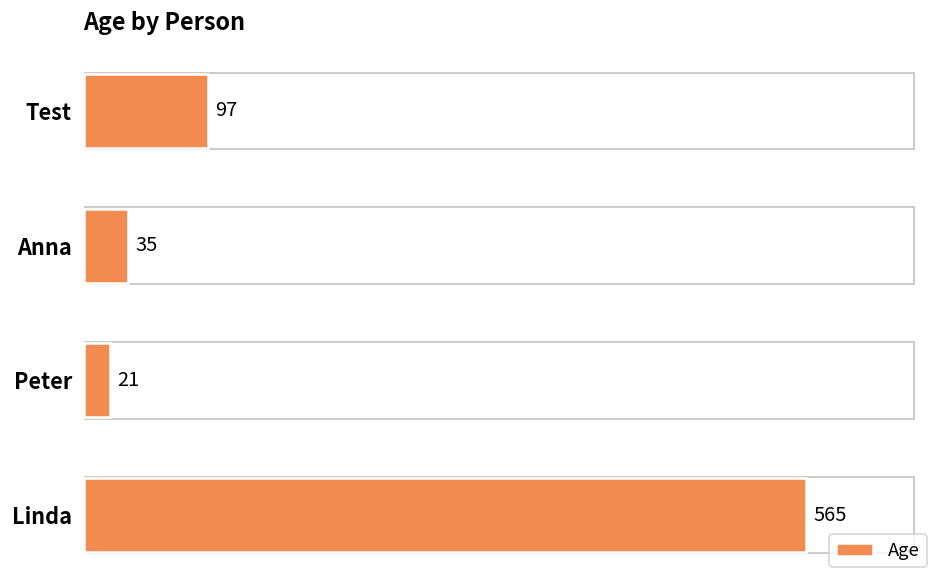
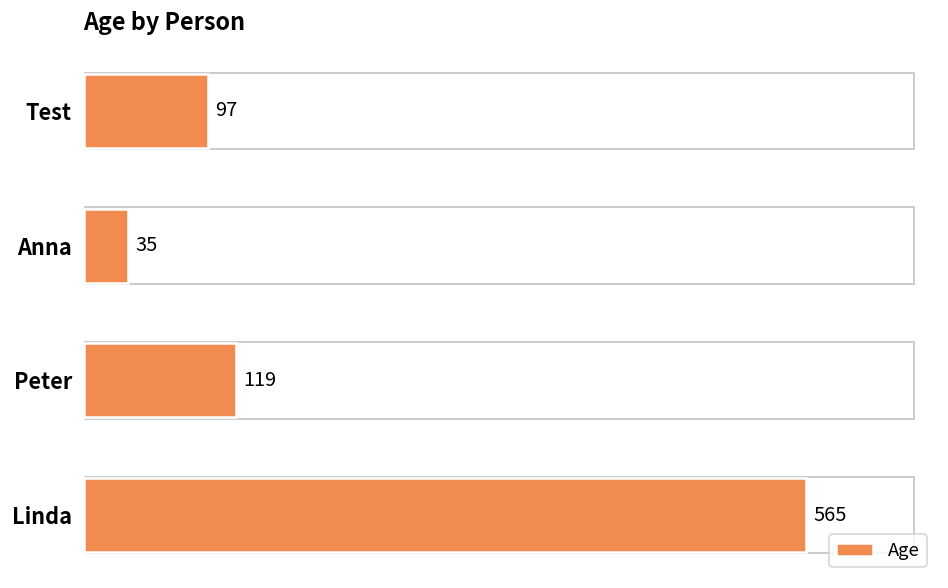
Peter: 21 -> 119
